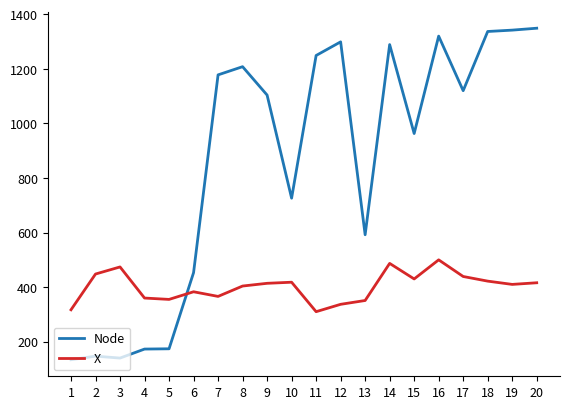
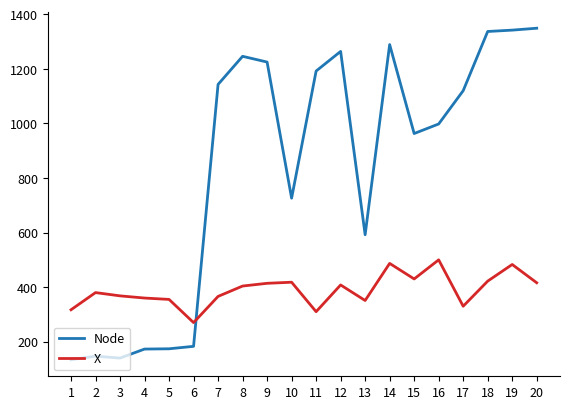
X, 2: 450 -> 380
X, 3: 470 -> 370
Node, 6: 450 -> 180
X, 6: 380 -> 270
Node, 7: 1180 -> 1140
Node, 8: 1210 -> 1250
Node, 9: 1100 -> 1230
Node, 11: 1250 -> 1190
Node, 12: 1300 -> 1260
X, 12: 340 -> 410
Node, 16: 1320 -> 1000
X, 17: 440 -> 330
X, 19: 410 -> 480
